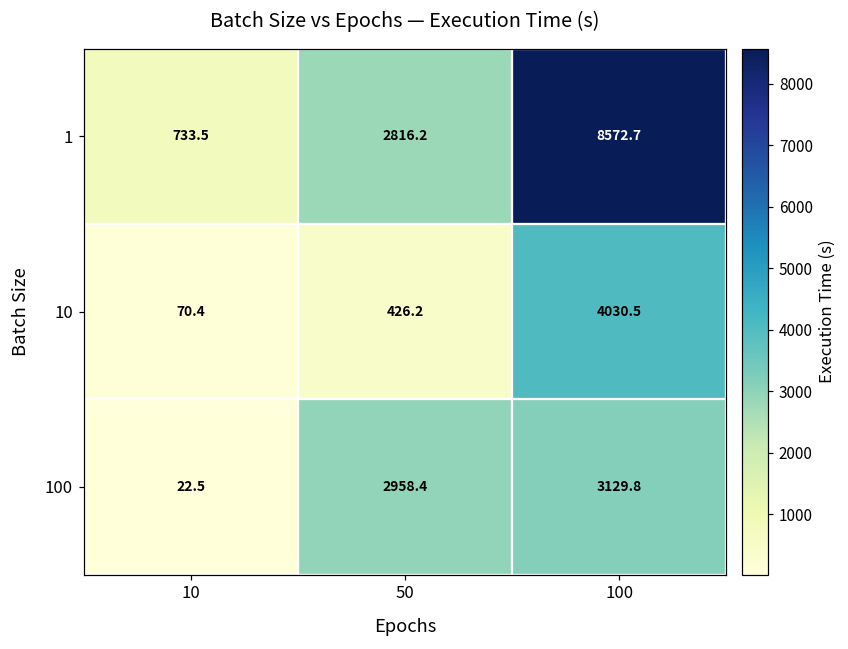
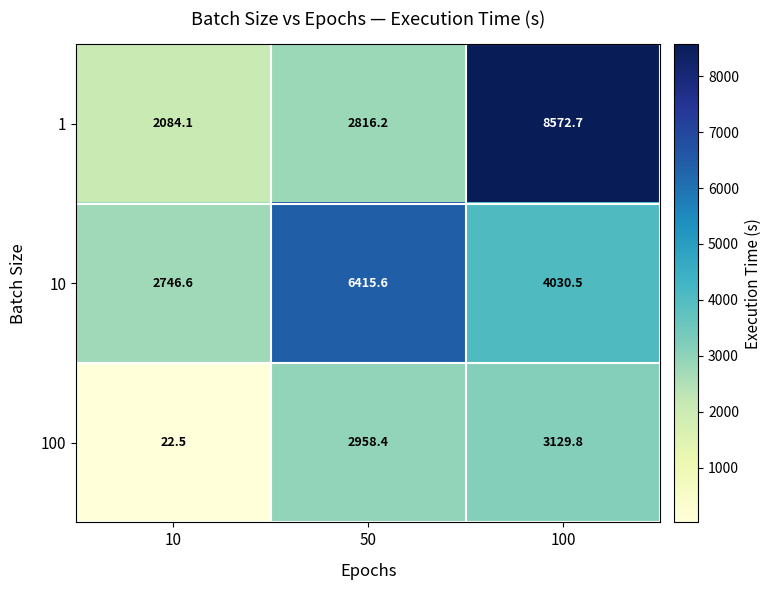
1, 10: 733.5 -> 2084.1
10, 10: 70.4 -> 2746.6
10, 50: 426.2 -> 6415.6
